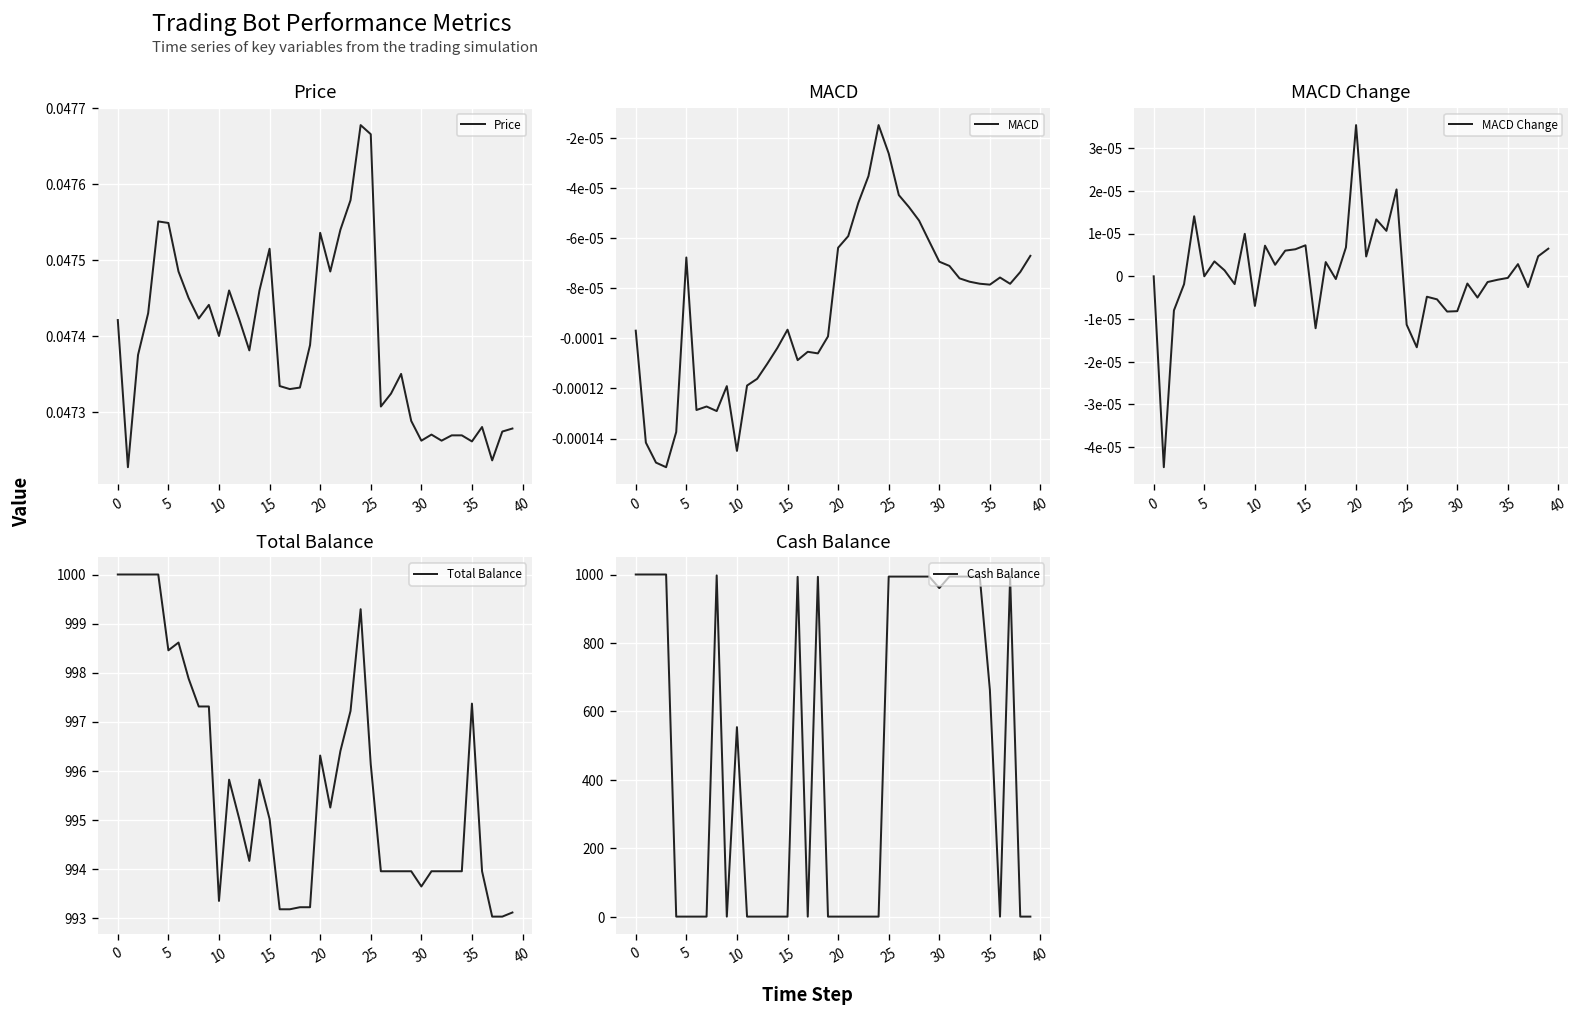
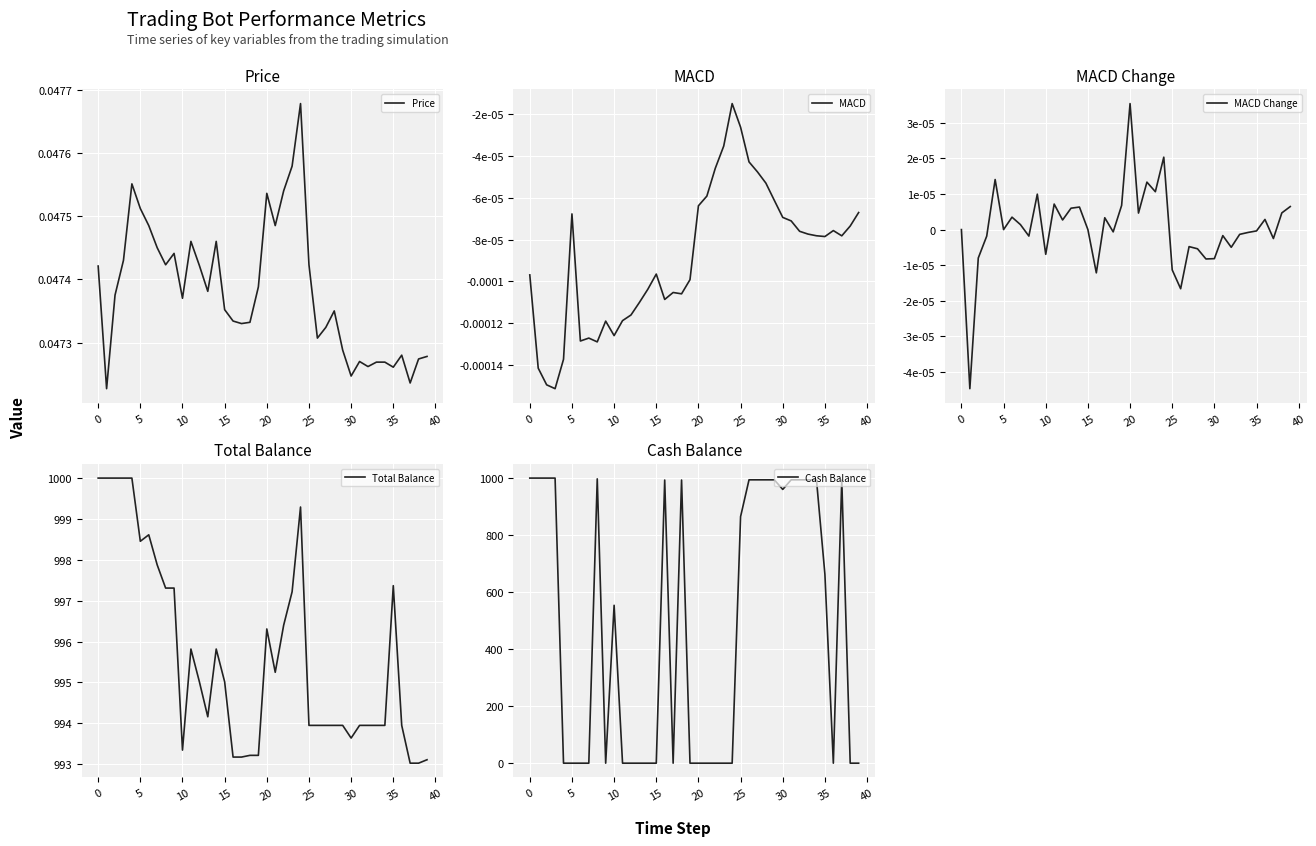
Price, 5: 0.04755 -> 0.04751
Price, 10: 0.04740 -> 0.04737
Price, 15: 0.04752 -> 0.04735
Price, 25: 0.04767 -> 0.04742
Price, 30: 0.04726 -> 0.04725
MACD, 10: -0.000145 -> -0.000126
MACD Change, 15: 0.00001 -> 0.00000
Total Balance, 25: 996.1 -> 993.9
Cash Balance, 25: 990 -> 860
